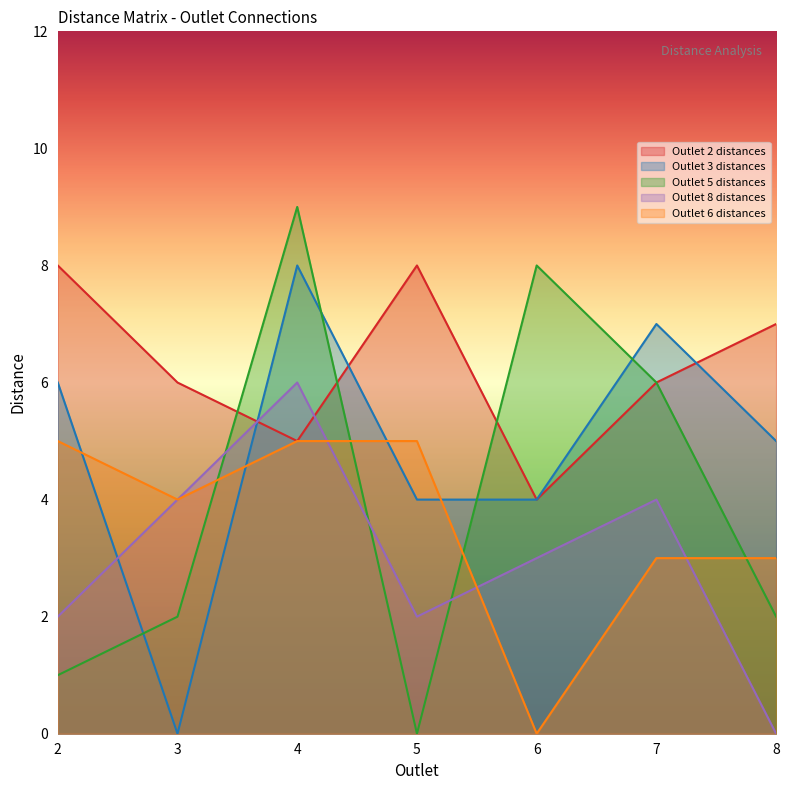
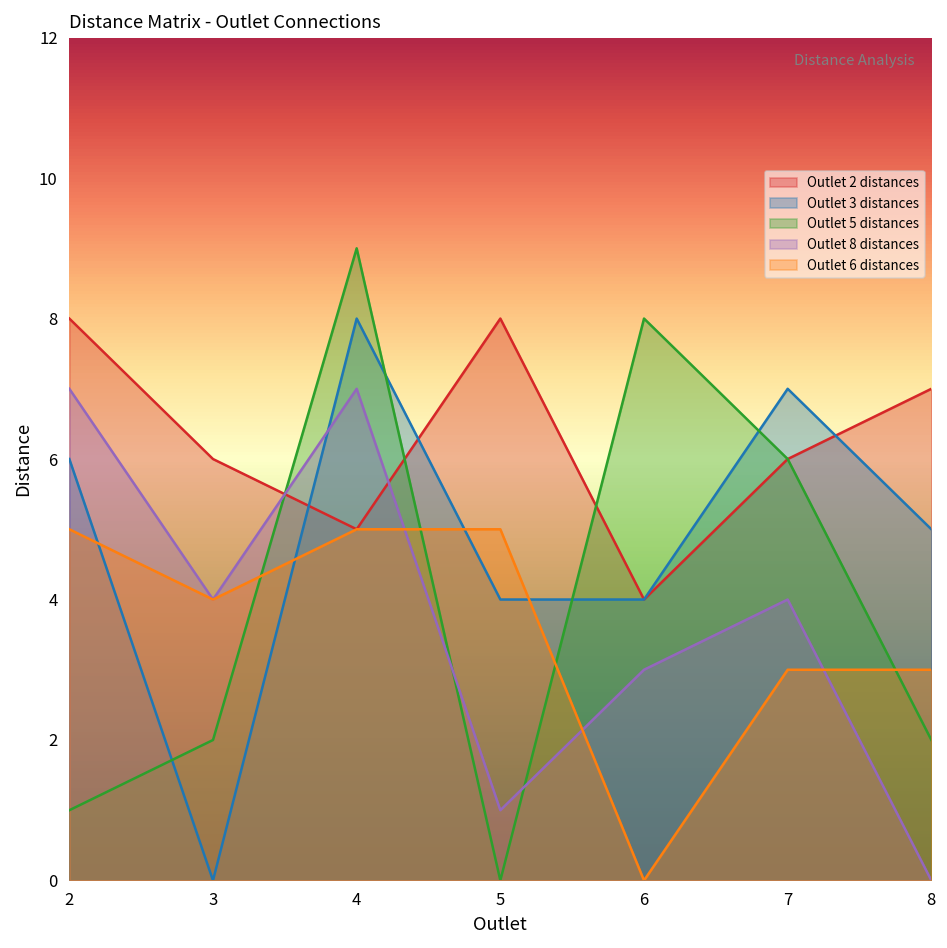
Outlet 8 distances, 2: 2 -> 7
Outlet 8 distances, 4: 6 -> 7
Outlet 8 distances, 5: 2 -> 1
